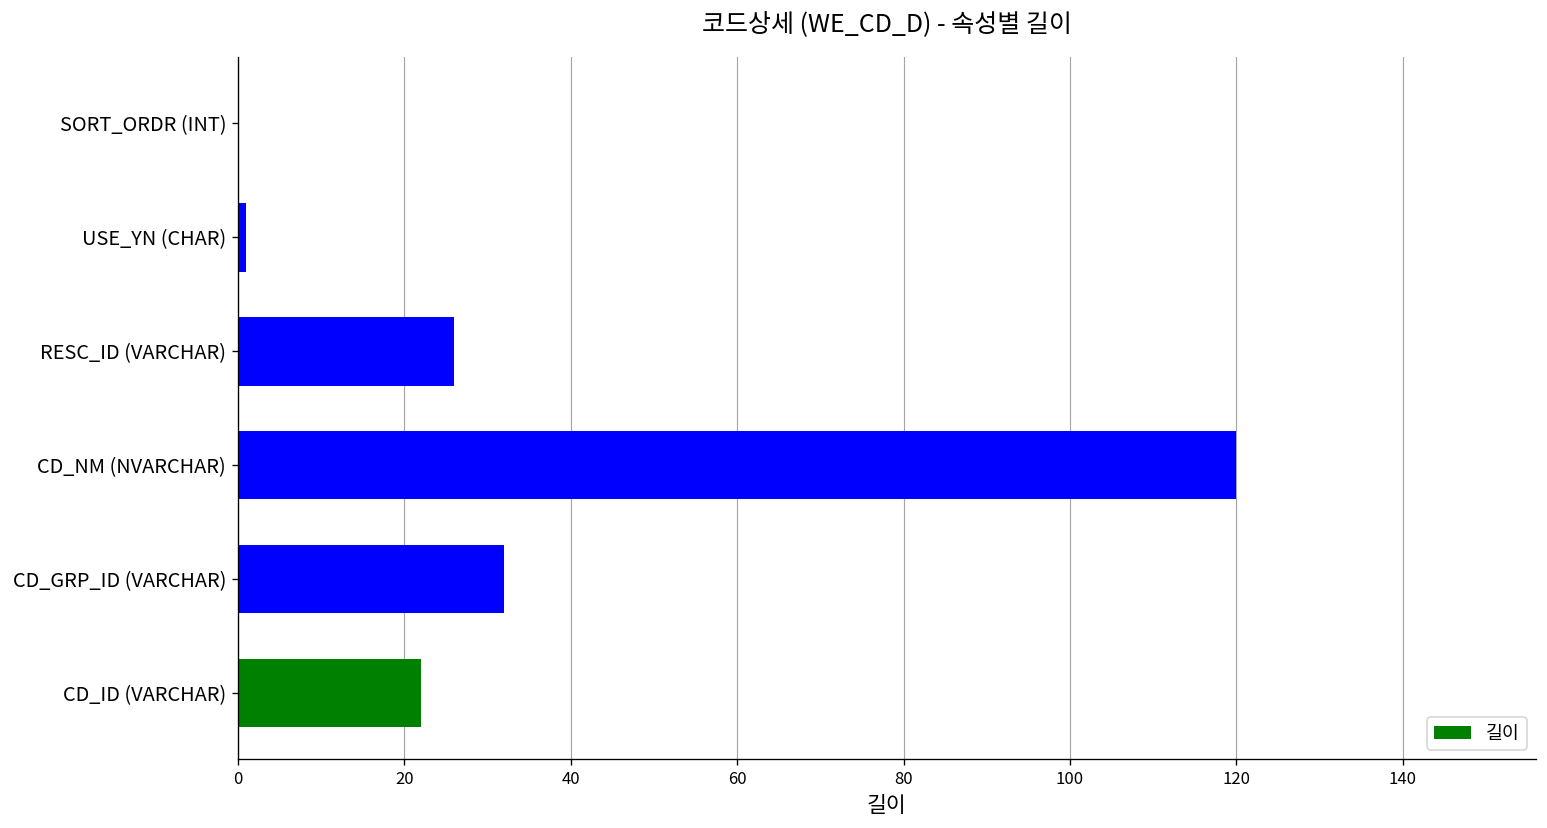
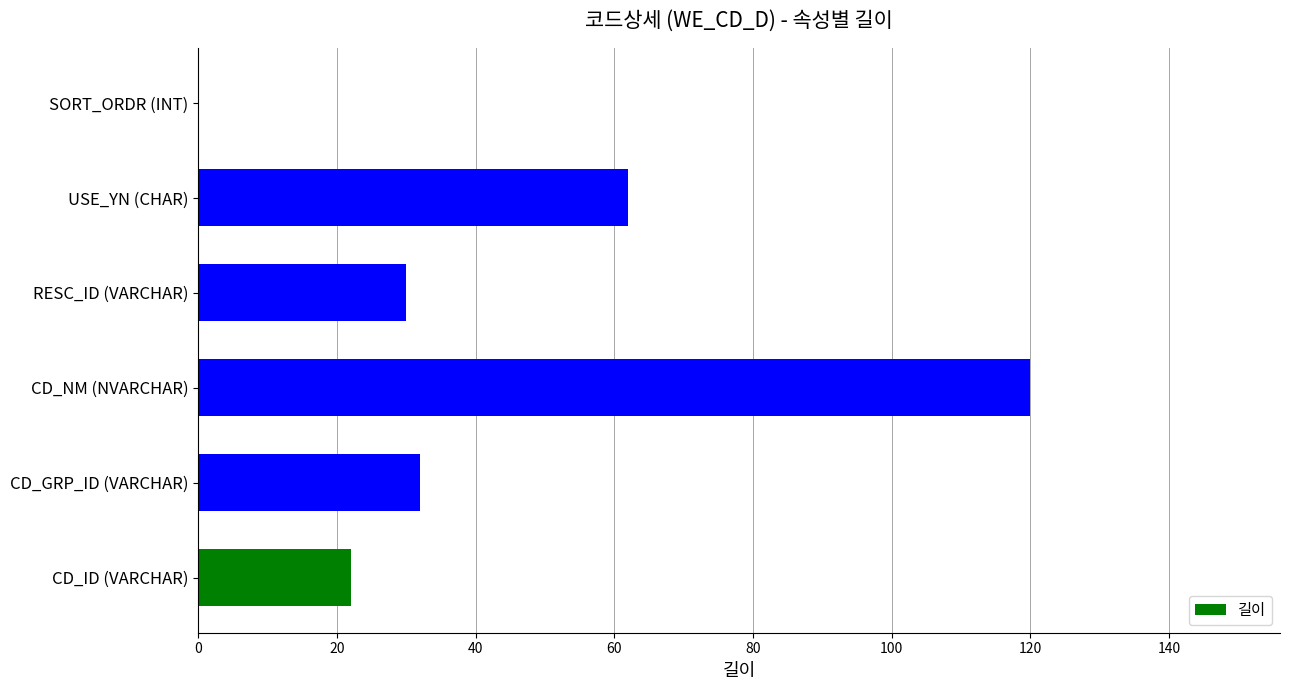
USE_YN (CHAR): 1 -> 62
RESC_ID (VARCHAR): 26 -> 30
